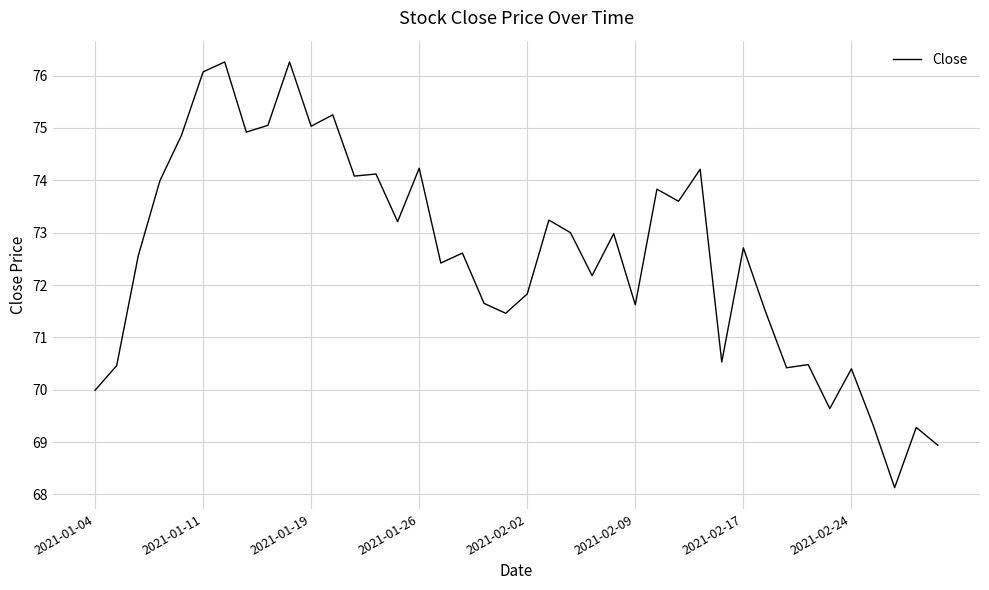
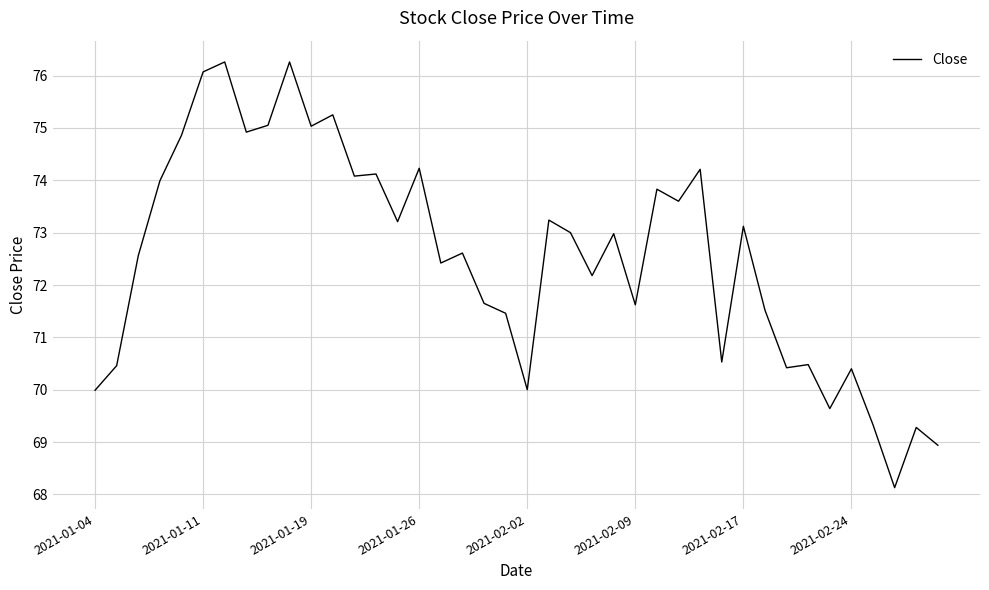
2021-02-02: 71.8 -> 70.0
2021-02-17: 72.7 -> 73.1
